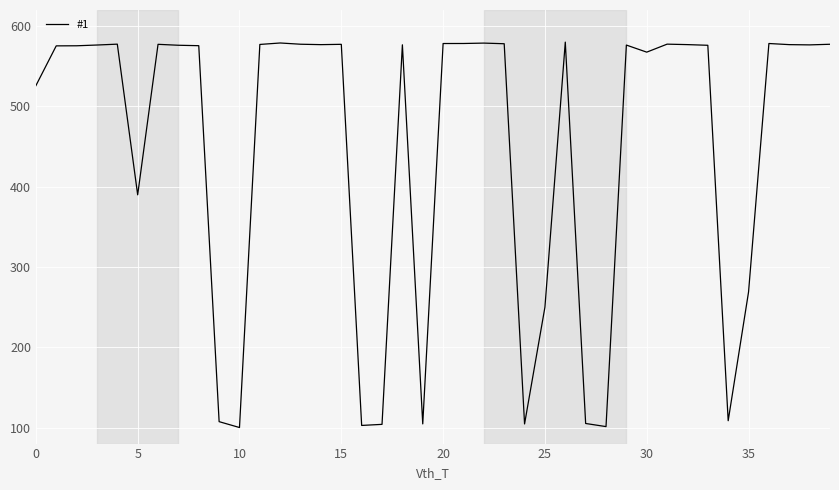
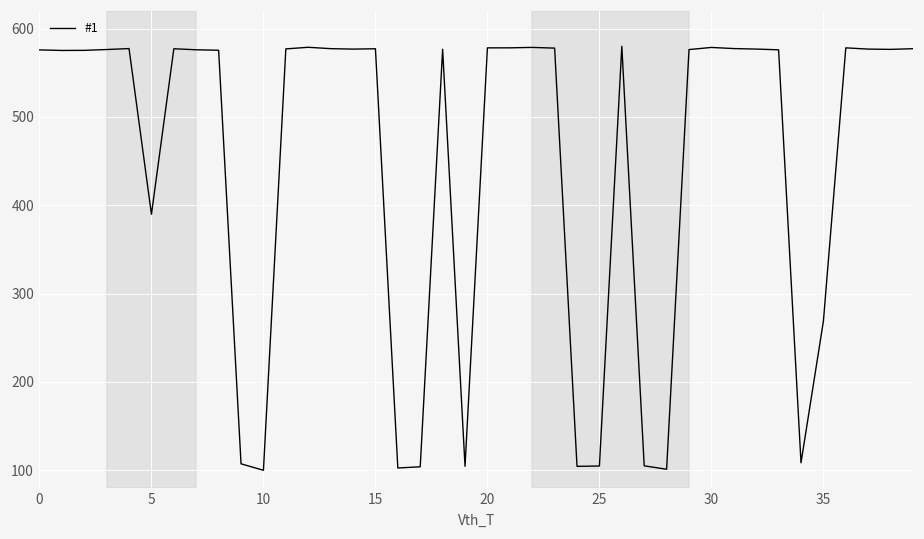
0: 530 -> 580
25: 250 -> 100
30: 570 -> 580
